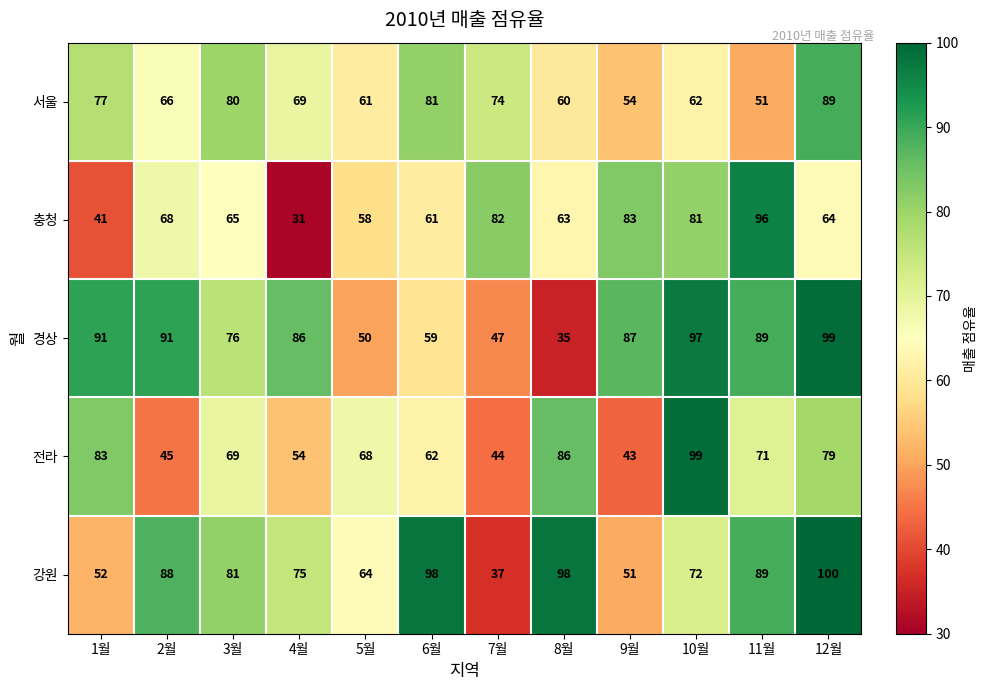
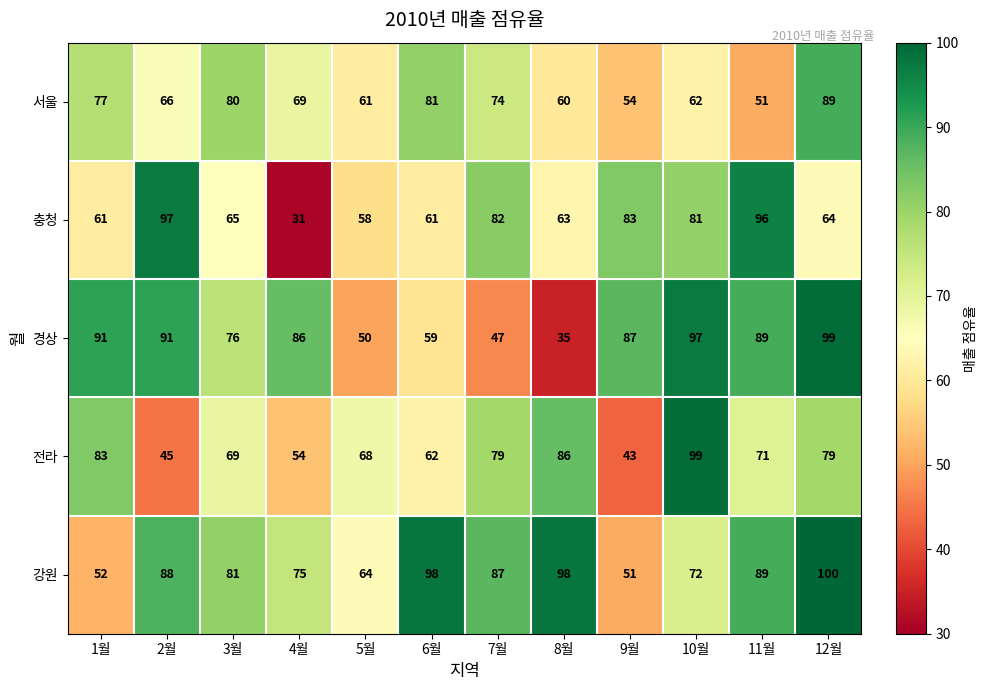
충청, 1월: 41 -> 61
충청, 2월: 68 -> 97
전라, 7월: 44 -> 79
강원, 7월: 37 -> 87
